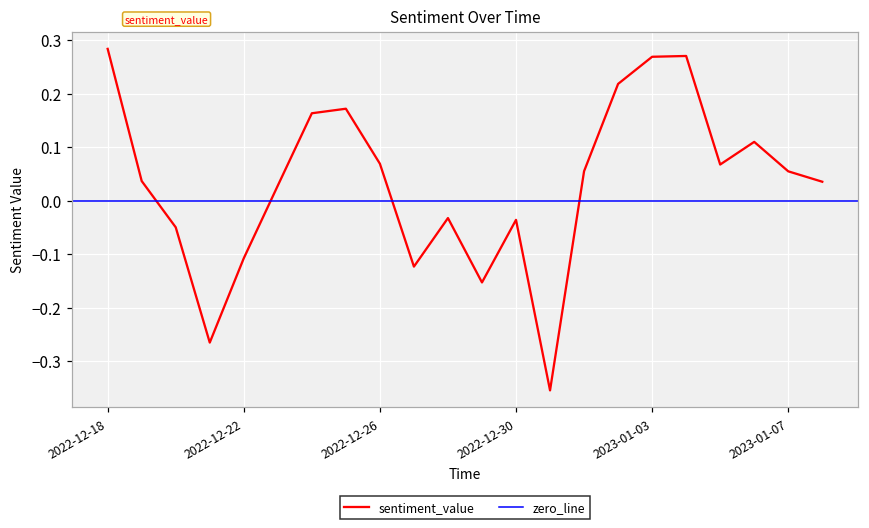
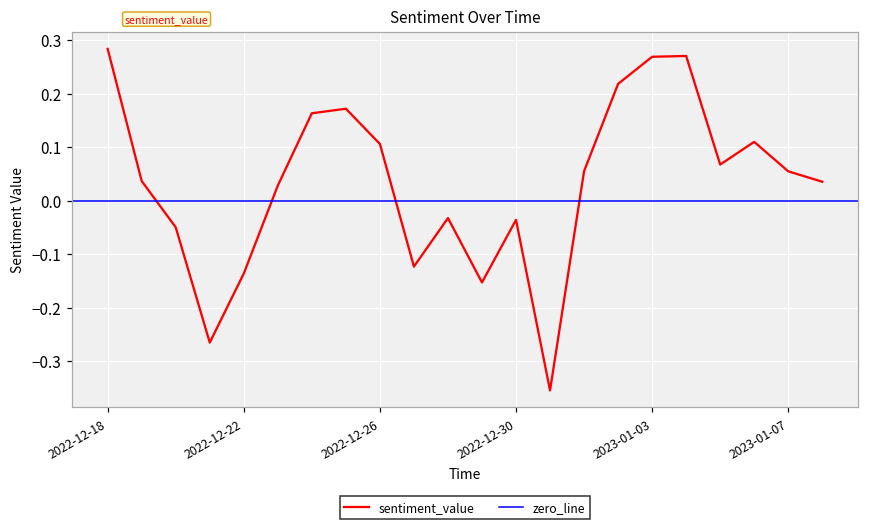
2022-12-22: -0.11 -> -0.14
2022-12-26: 0.07 -> 0.11
